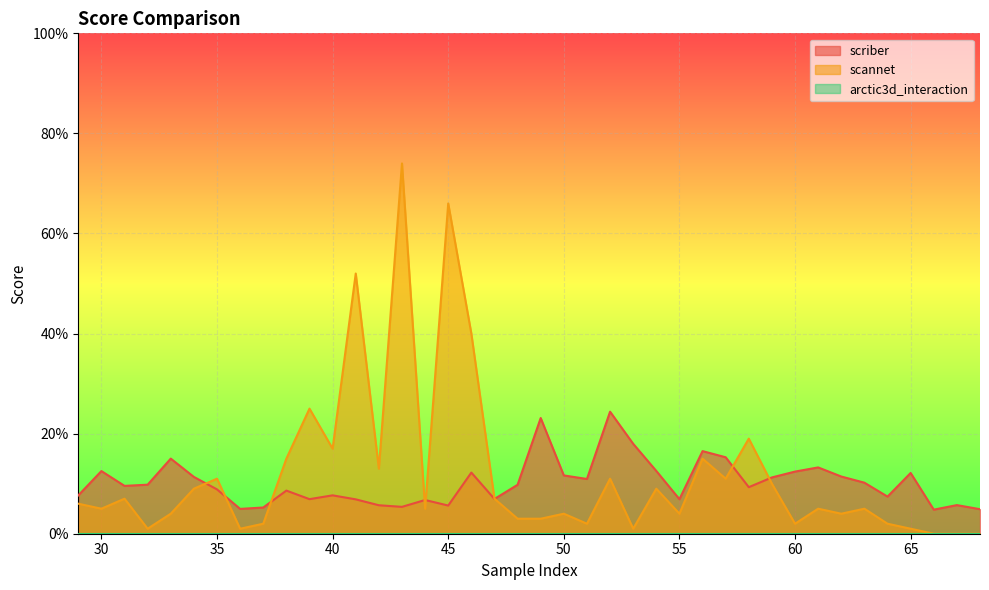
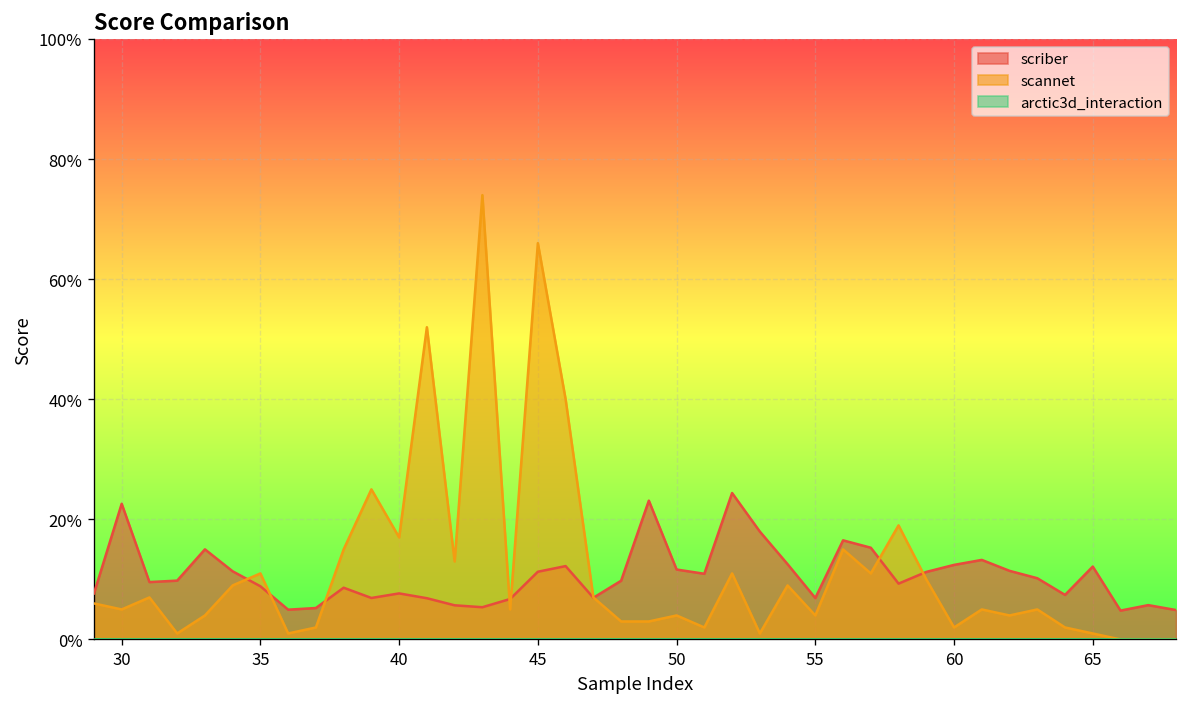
scriber, 30: 13% -> 23%
scriber, 45: 6% -> 11%
